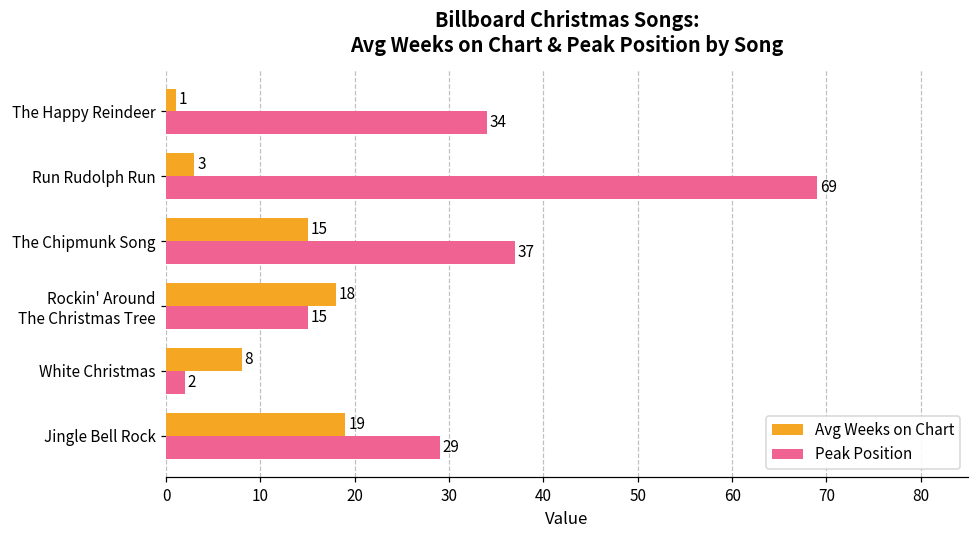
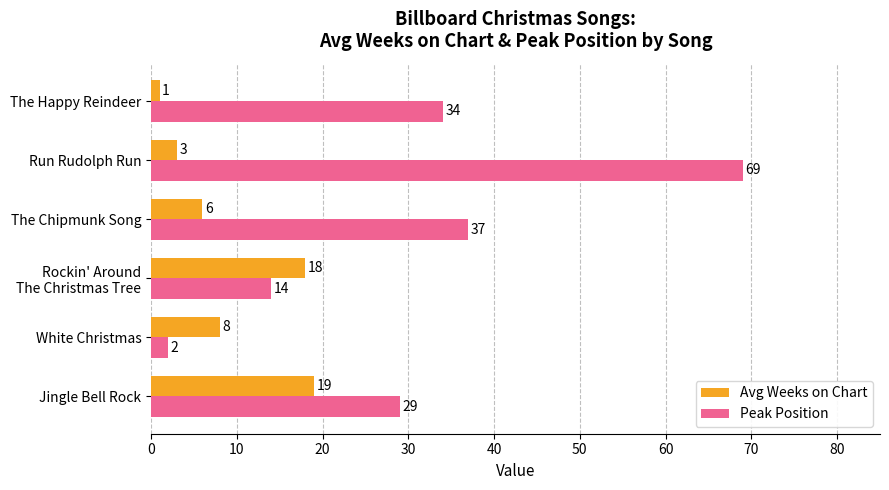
Avg Weeks on Chart, The Chipmunk Song: 15 -> 6
Peak Position, Rockin' Around The Christmas Tree: 15 -> 14
